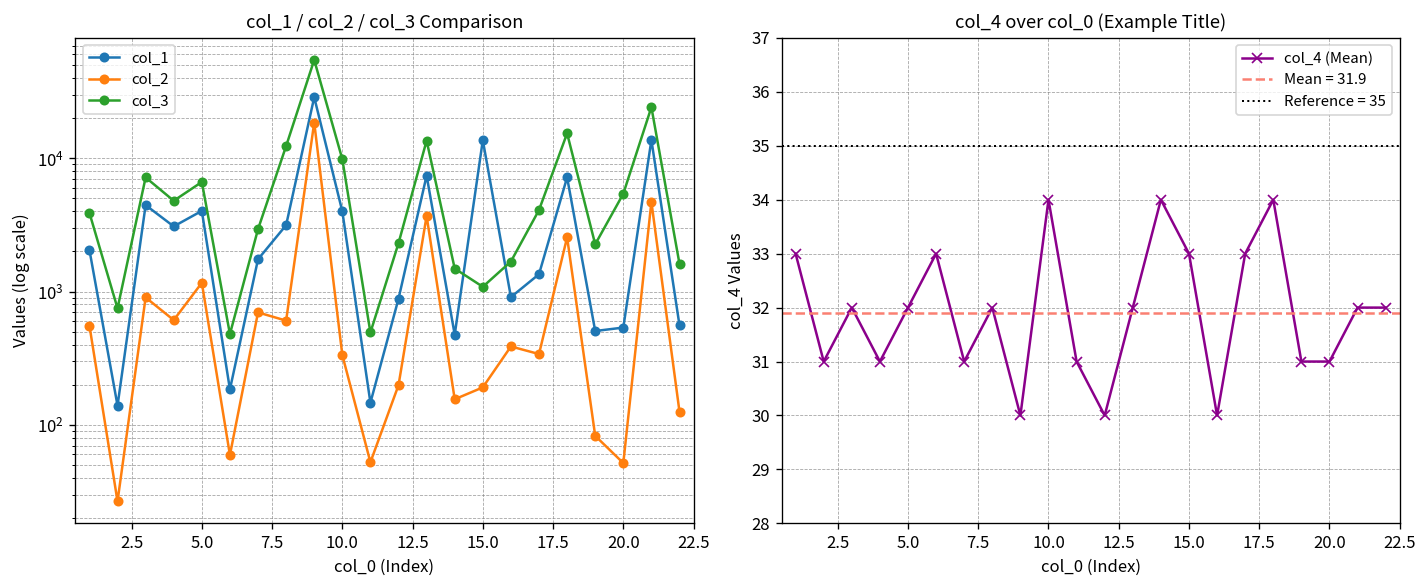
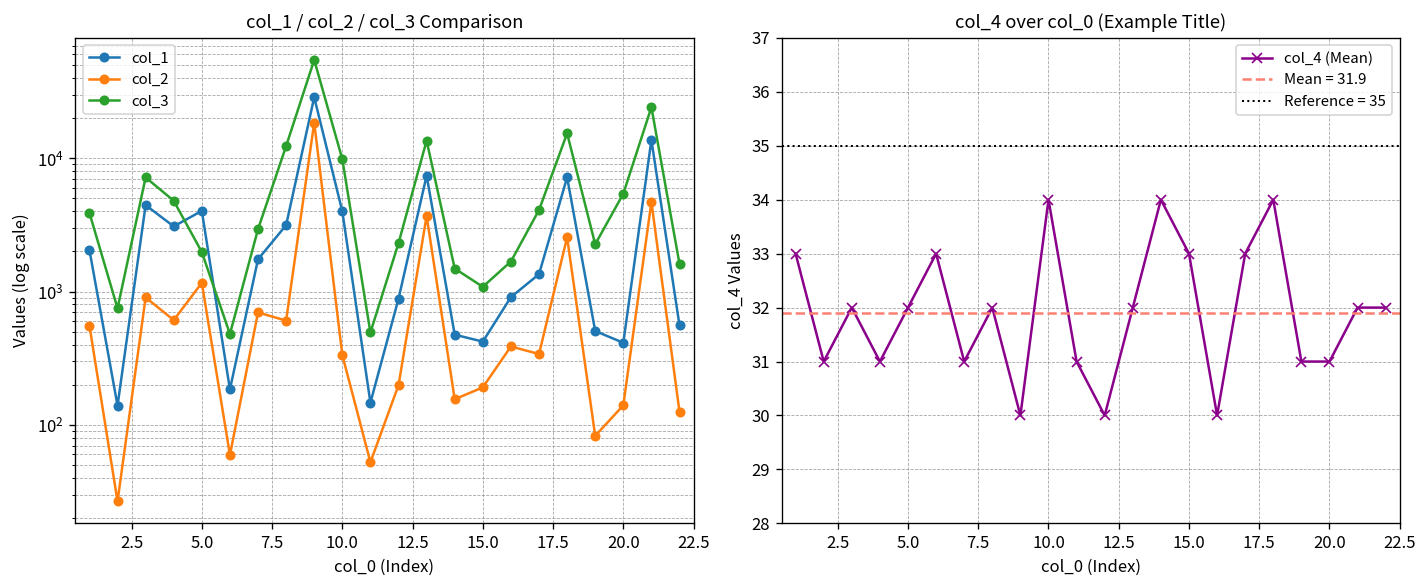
col_1 / col_2 / col_3 Comparison, col_3, 5.0: 7000 -> 2000
col_1 / col_2 / col_3 Comparison, col_1, 15.0: 14000 -> 420
col_1 / col_2 / col_3 Comparison, col_1, 20.0: 500 -> 410
col_1 / col_2 / col_3 Comparison, col_2, 20.0: 50 -> 140
